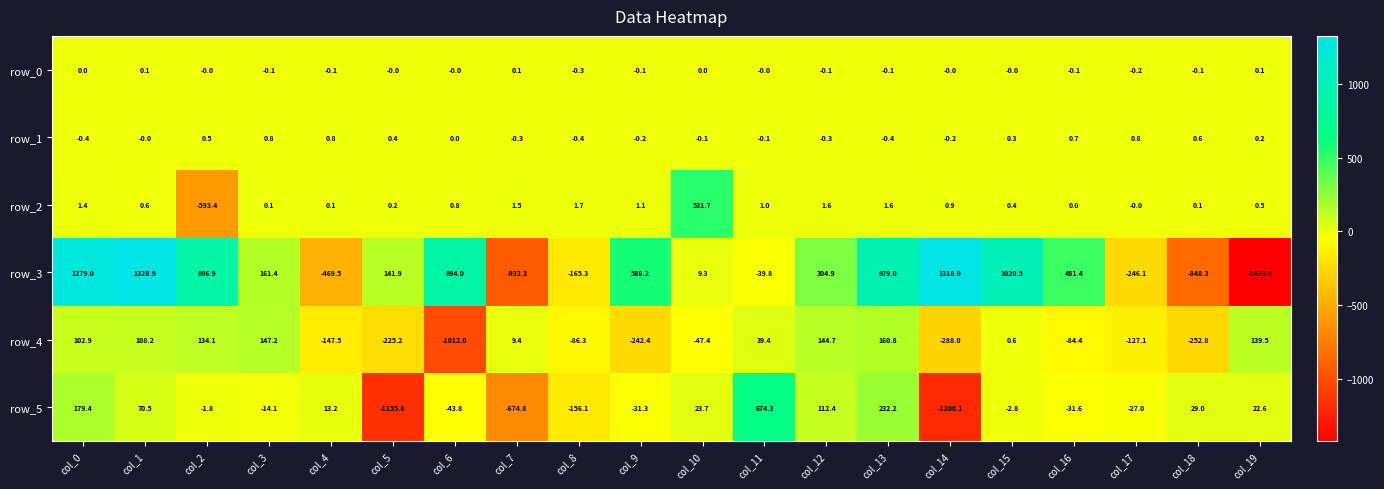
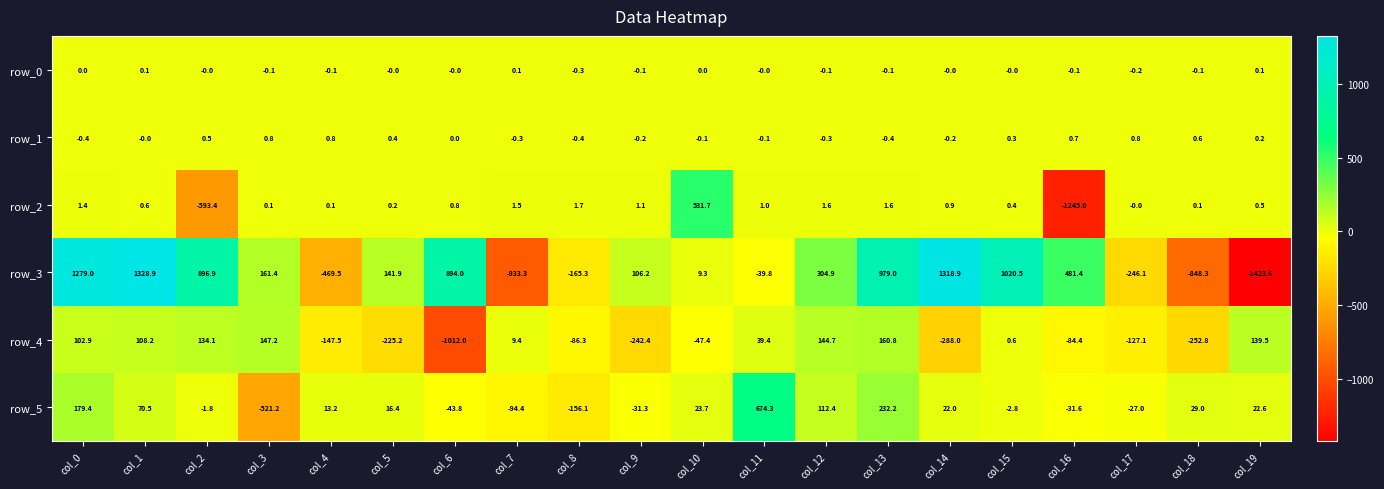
row_2, col_16: 0.0 -> -1245.0
row_3, col_9: 588.2 -> 106.2
row_5, col_3: -14.1 -> -521.2
row_5, col_5: -1155.8 -> 16.4
row_5, col_7: -674.8 -> -94.4
row_5, col_14: -1200.1 -> 22.0
